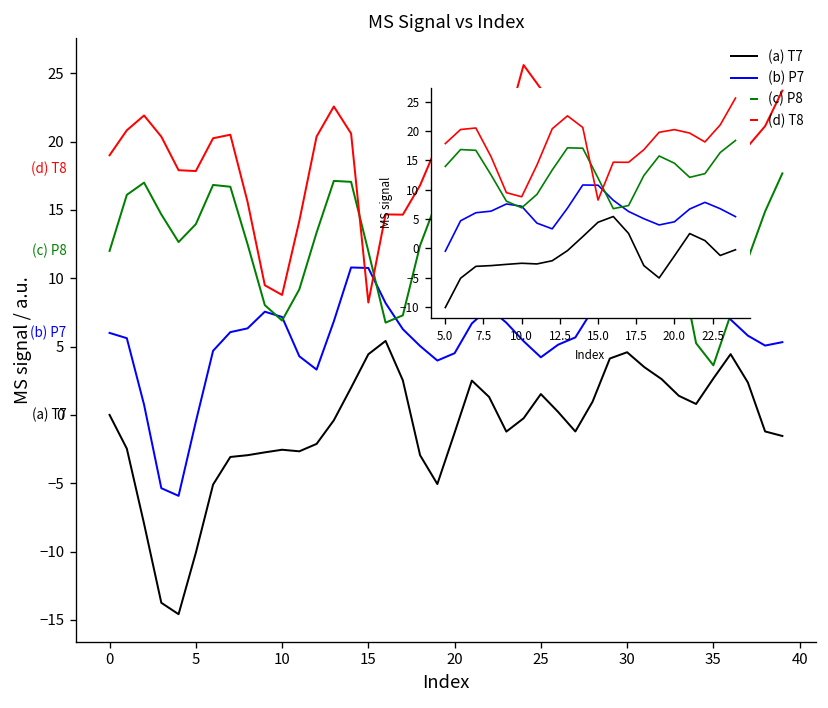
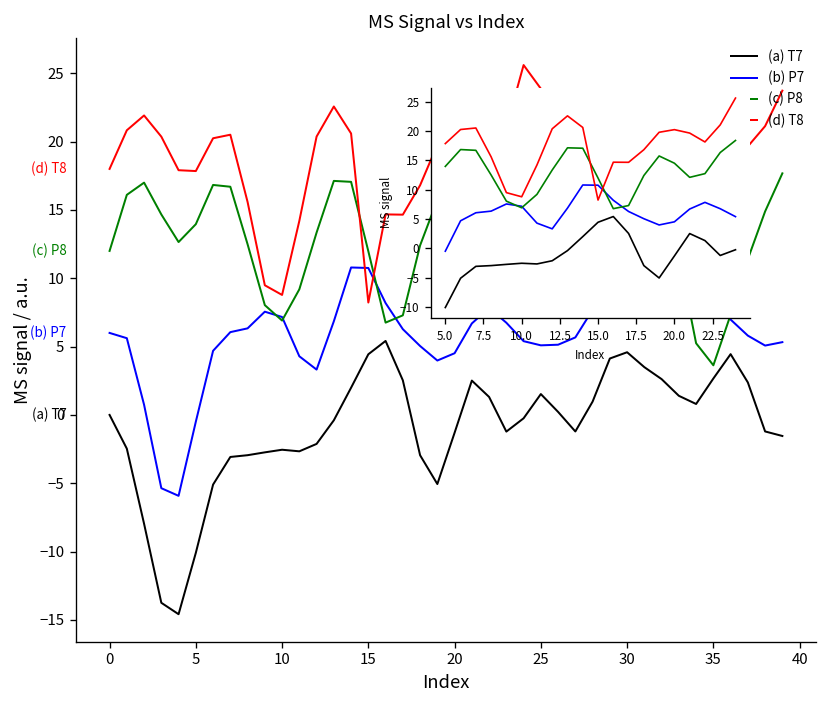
MS Signal vs Index, (d) T8, 0: 19.0 -> 18.0
MS Signal vs Index, (b) P7, 25: 4.2 -> 5.1
